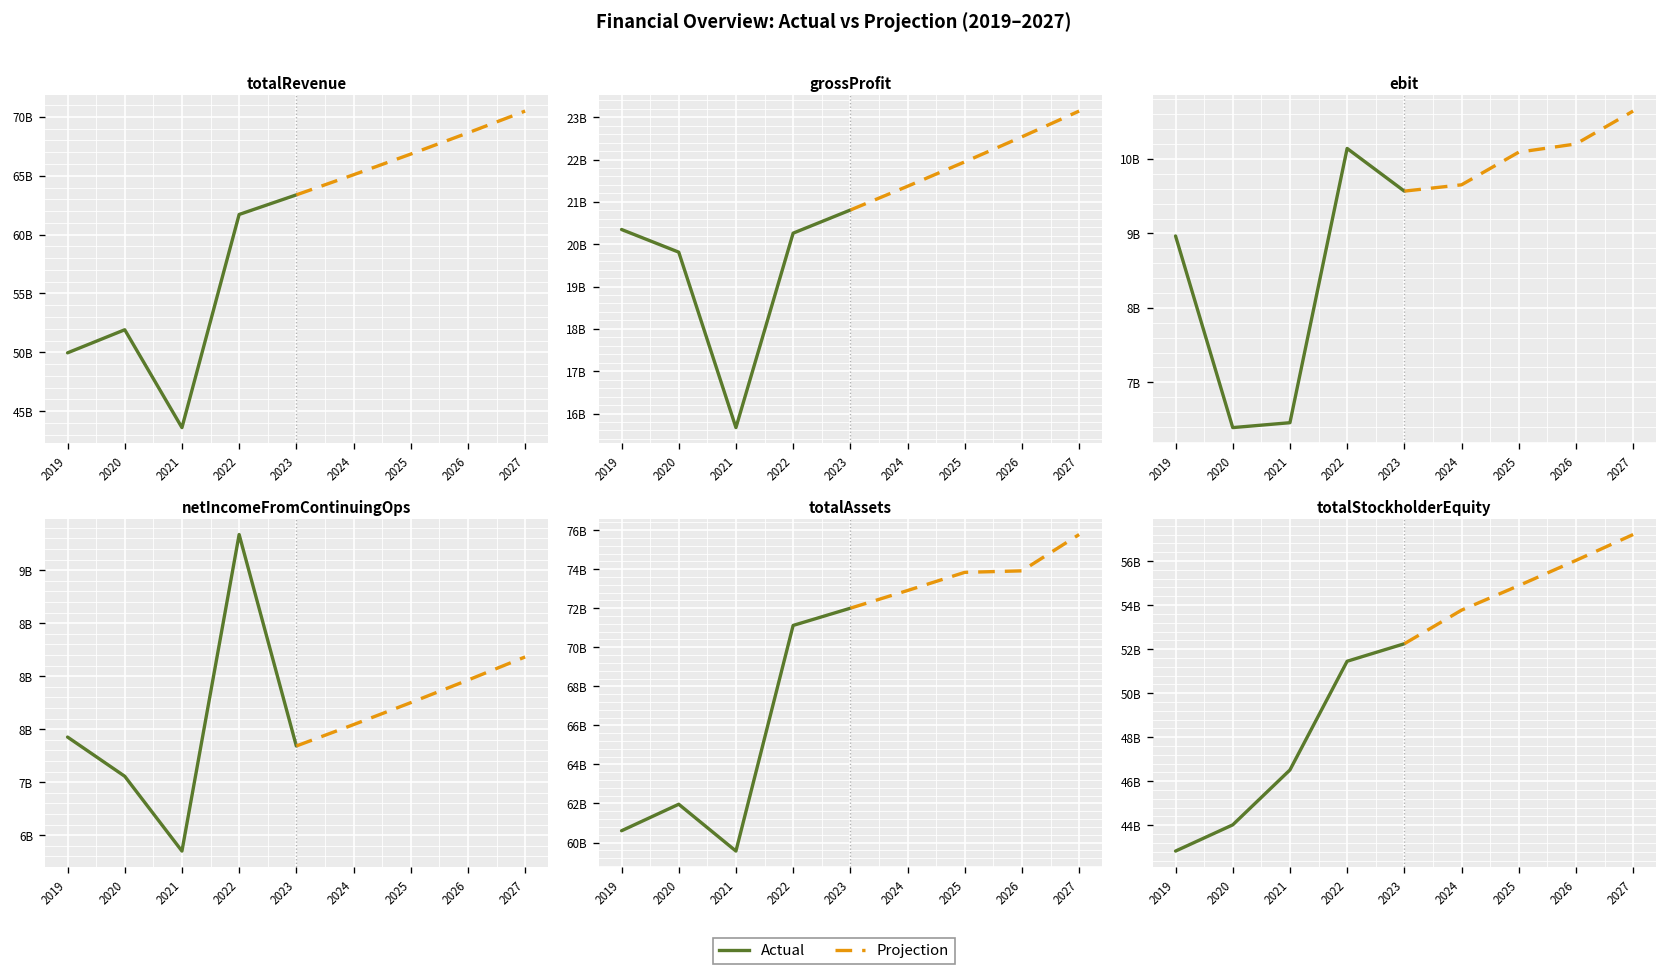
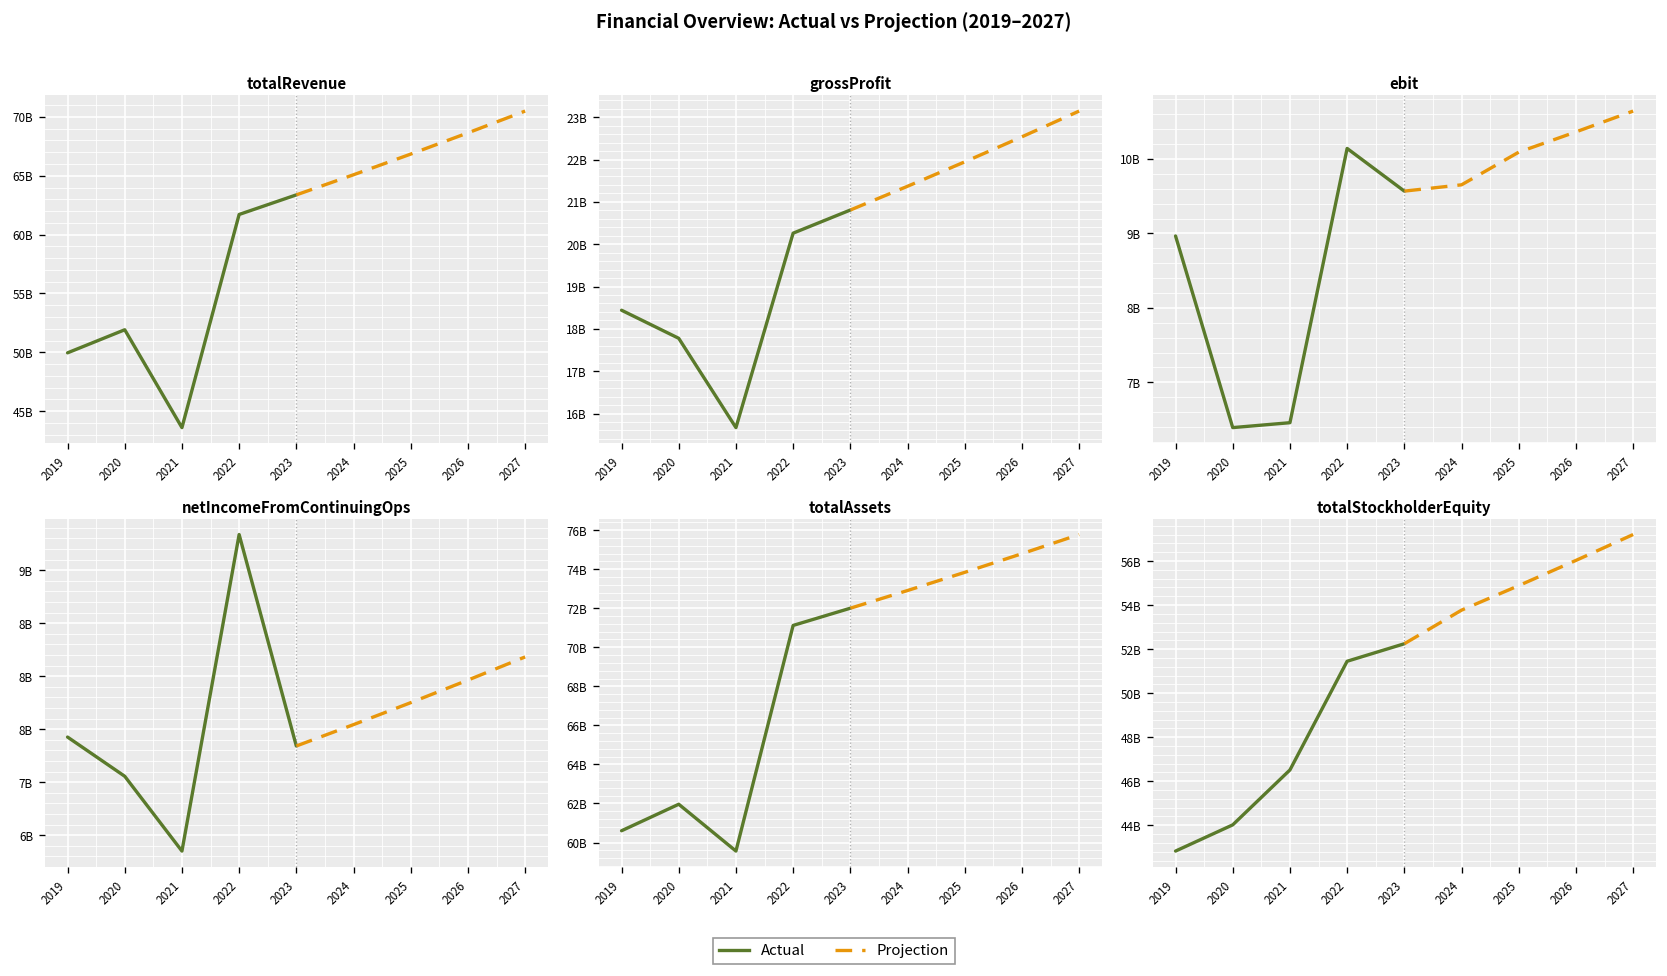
grossProfit, Actual, 2019: 20300000000 -> 18400000000
grossProfit, Actual, 2020: 19800000000 -> 17800000000
ebit, Projection, 2026: 10200000000 -> 10400000000
totalAssets, Projection, 2026: 73900000000 -> 74800000000
